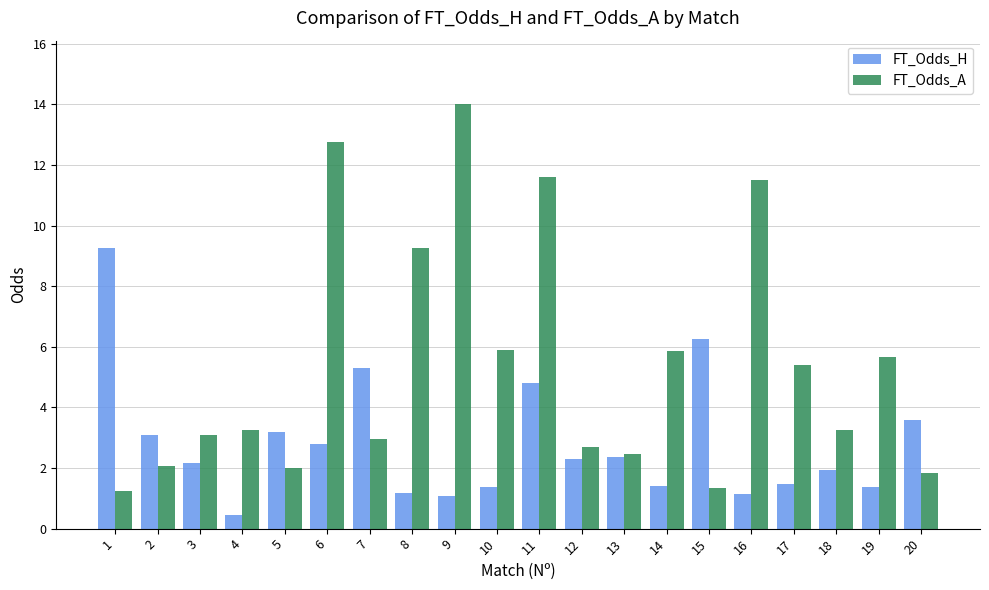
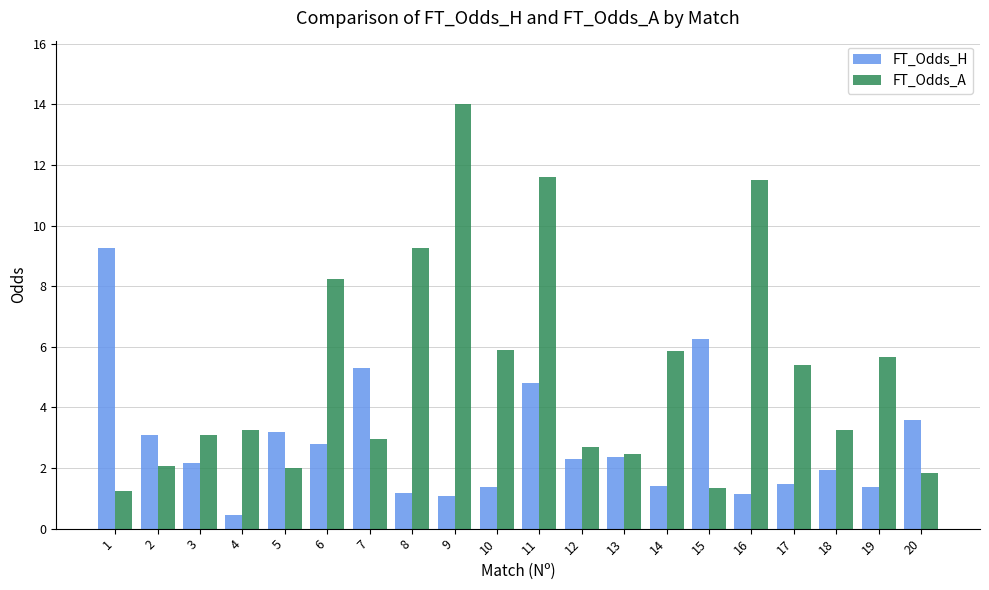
FT_Odds_A, 6: 12.8 -> 8.3
